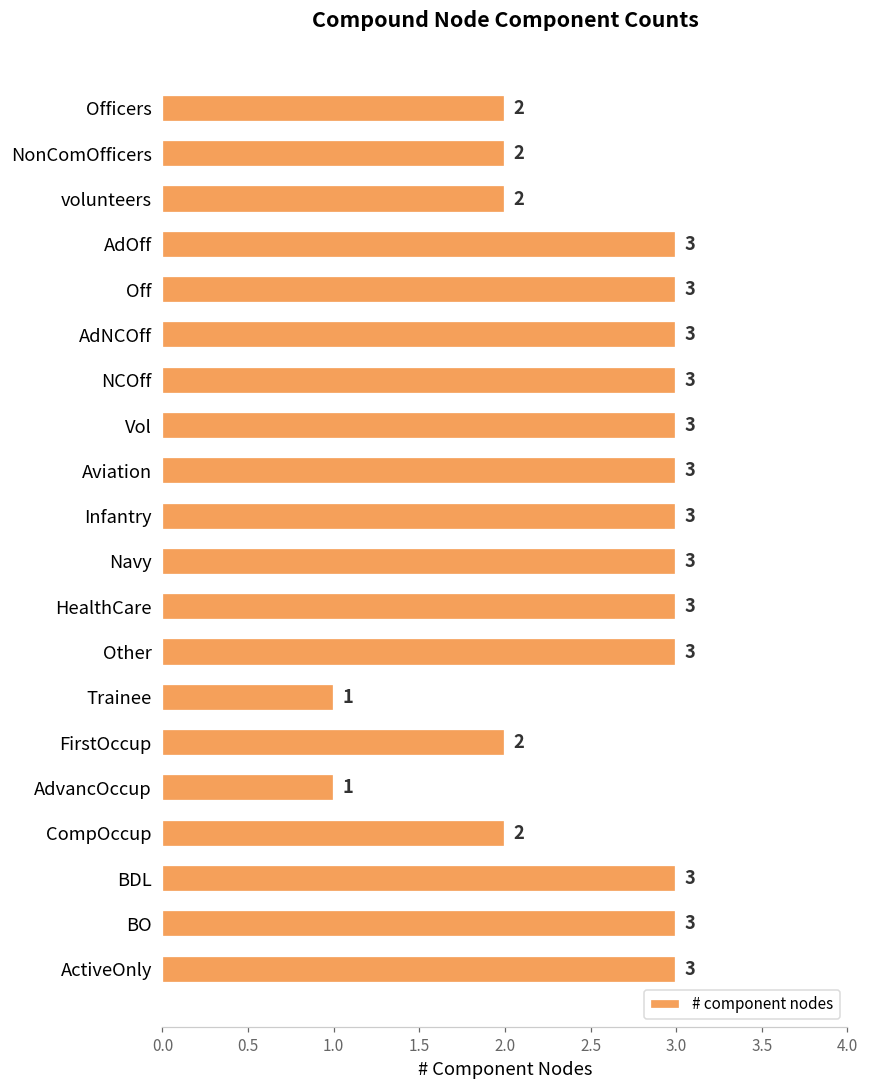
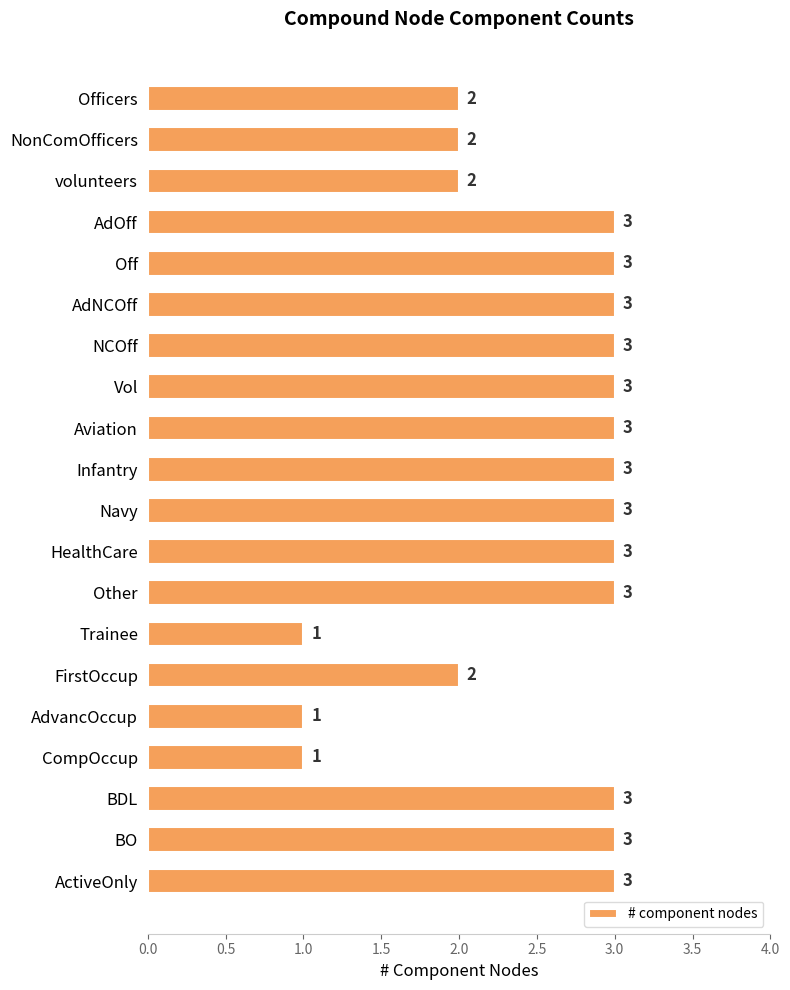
CompOccup: 2 -> 1
